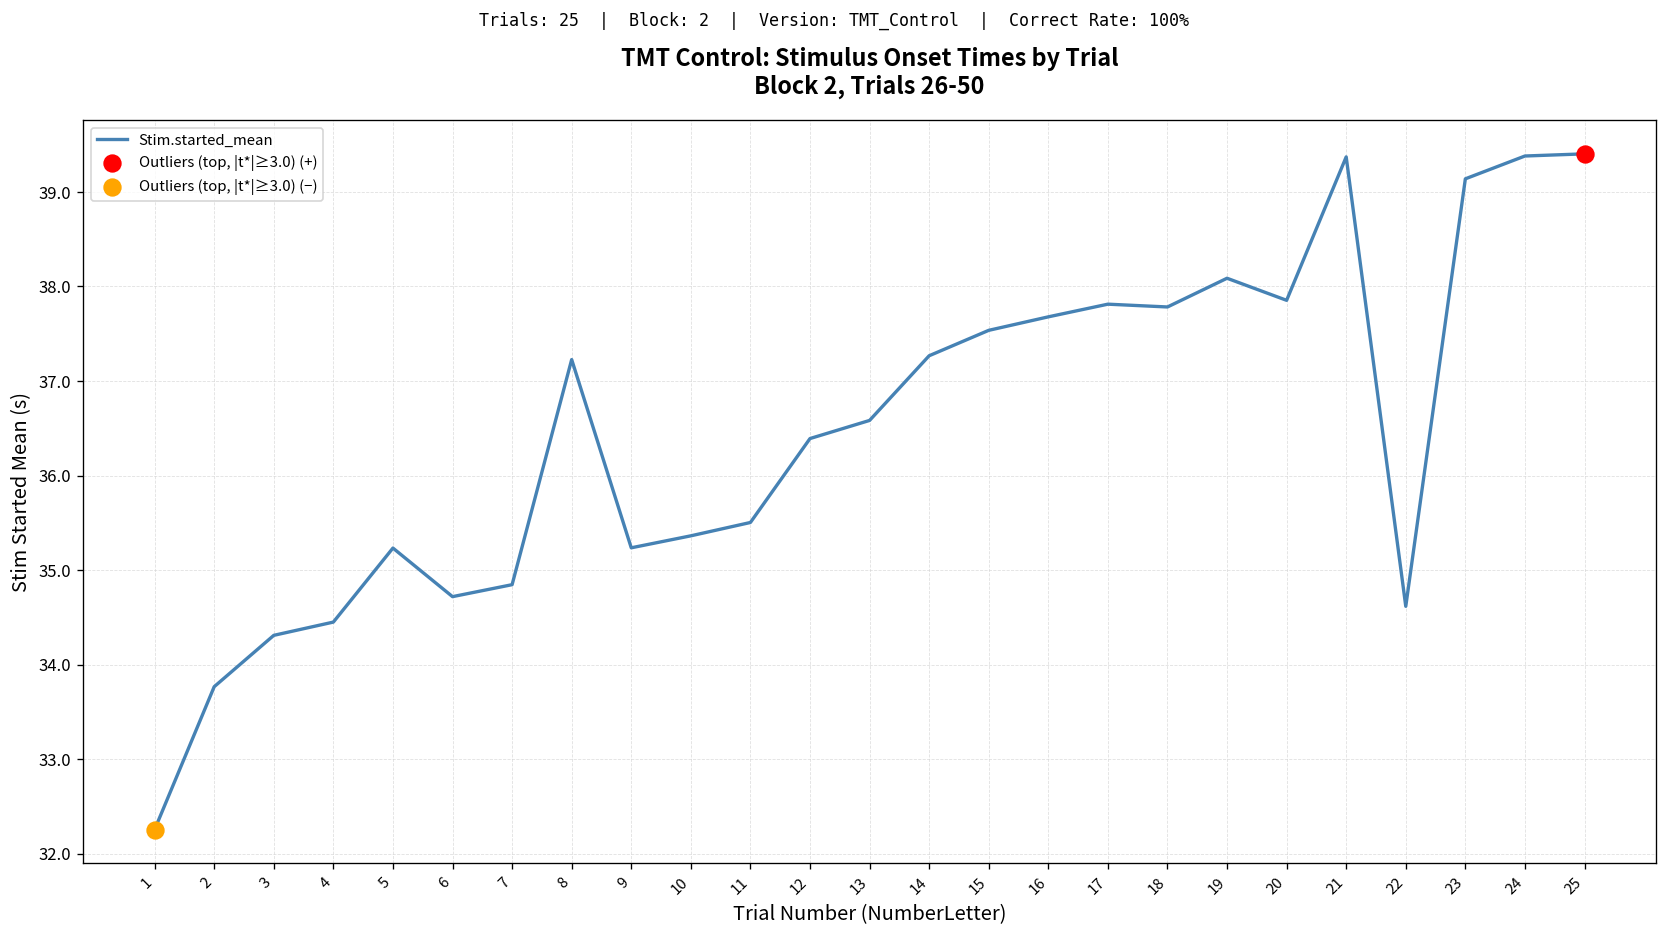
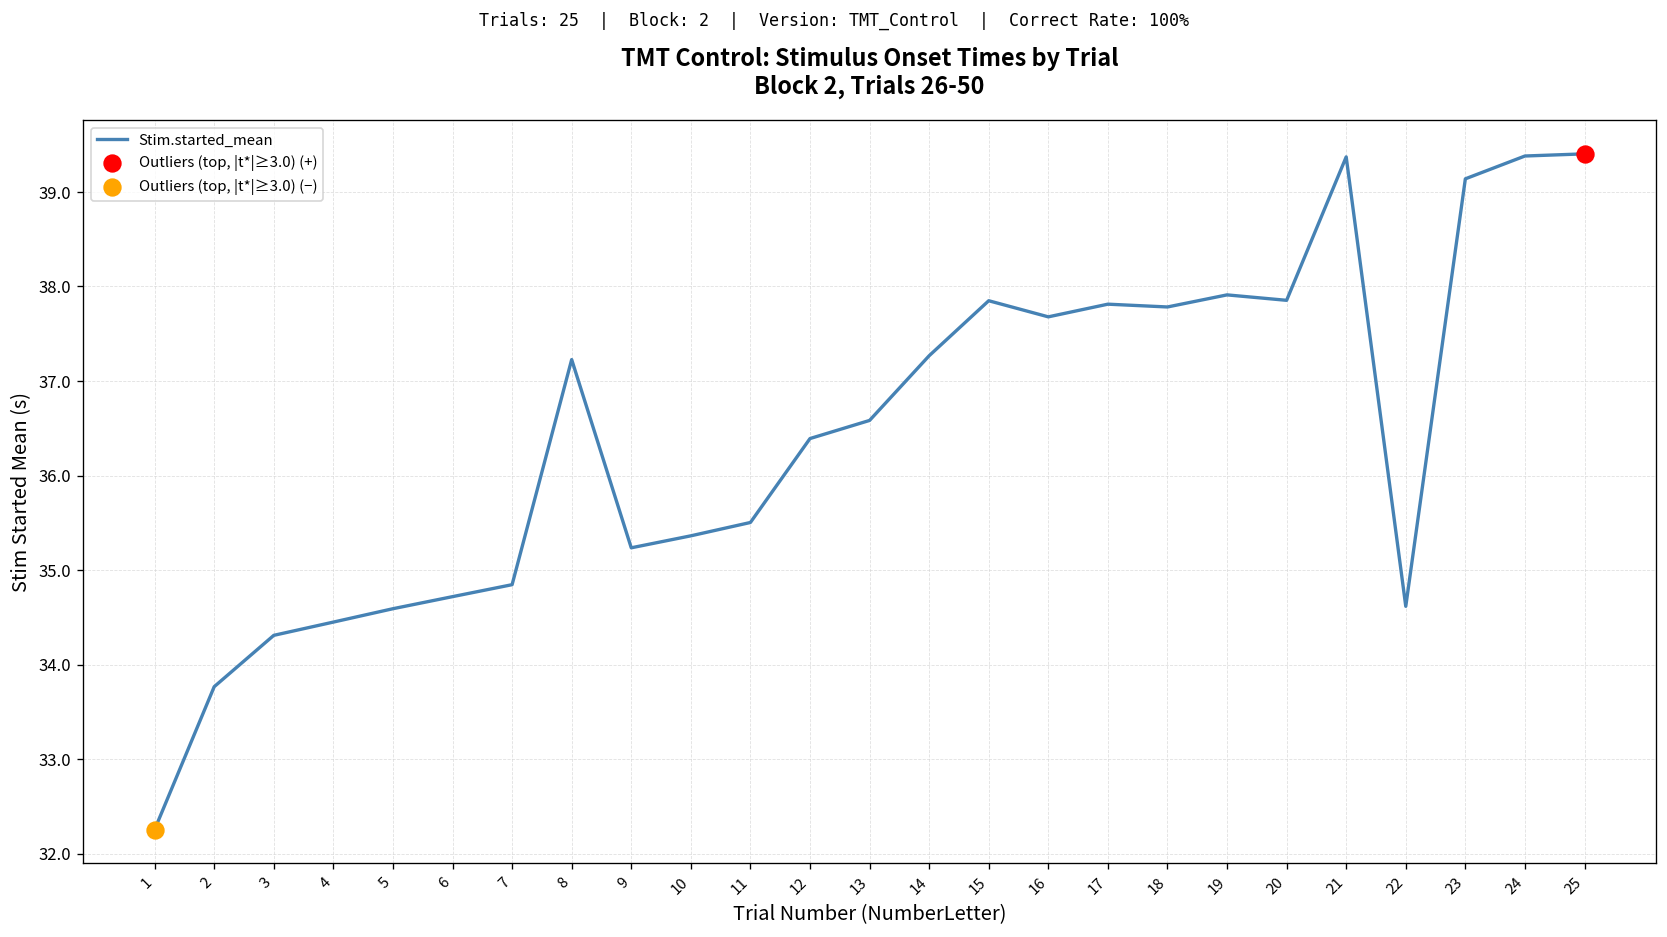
Stim.started_mean, 5: 35.2 -> 34.6
Stim.started_mean, 15: 37.5 -> 37.8
Stim.started_mean, 19: 38.1 -> 37.9
